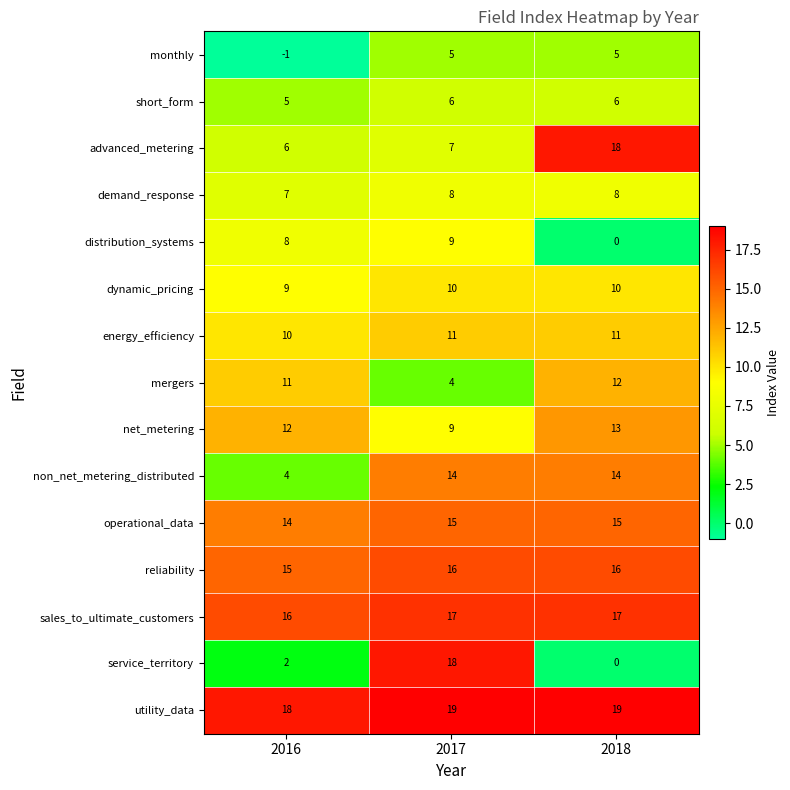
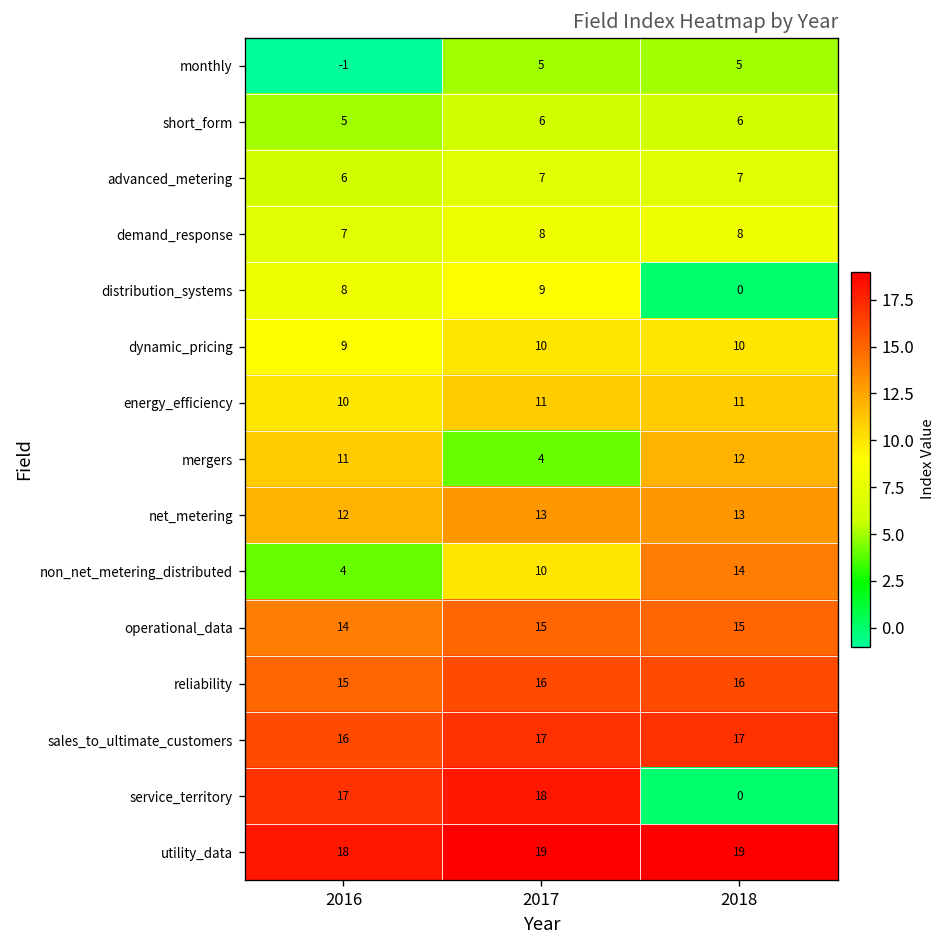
advanced_metering, 2018: 18 -> 7
net_metering, 2017: 9 -> 13
non_net_metering_distributed, 2017: 14 -> 10
service_territory, 2016: 2 -> 17
